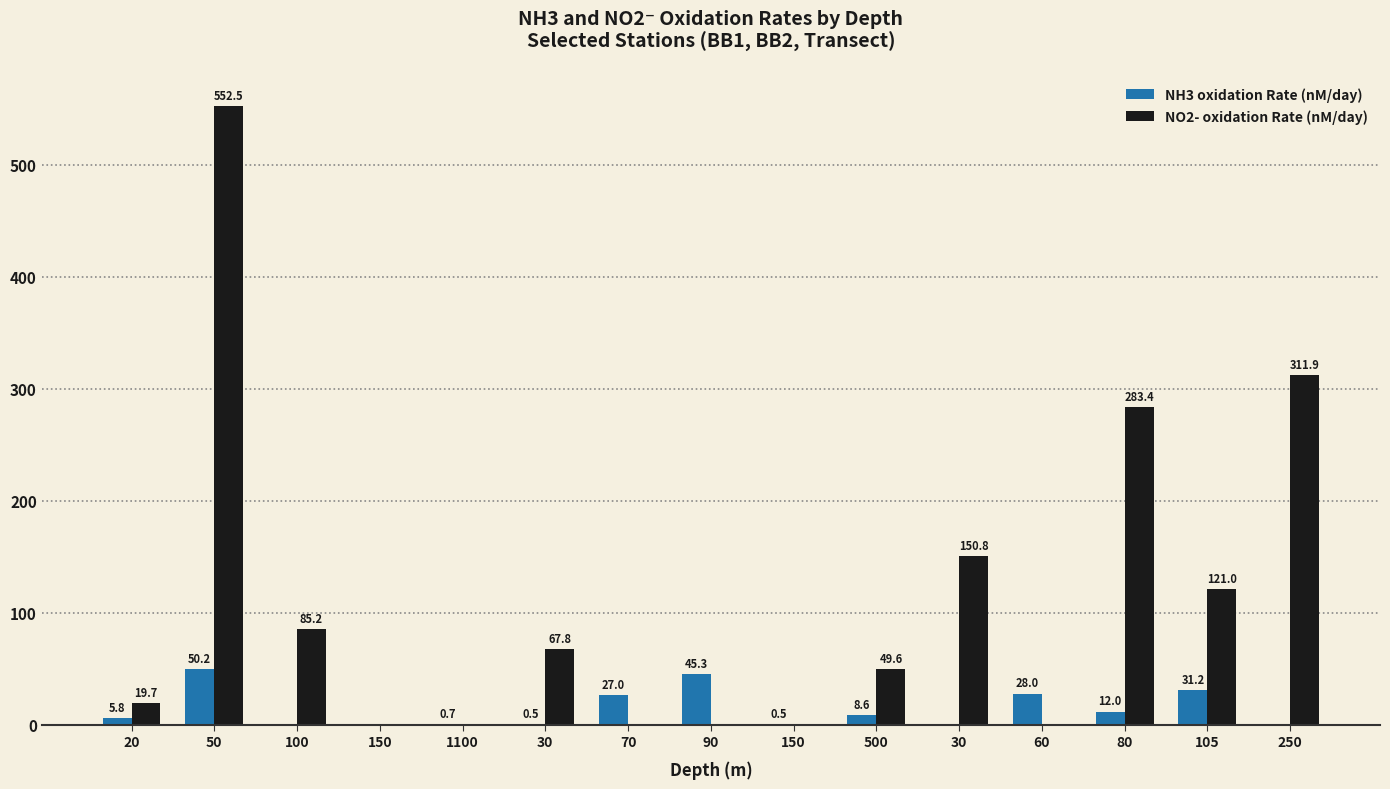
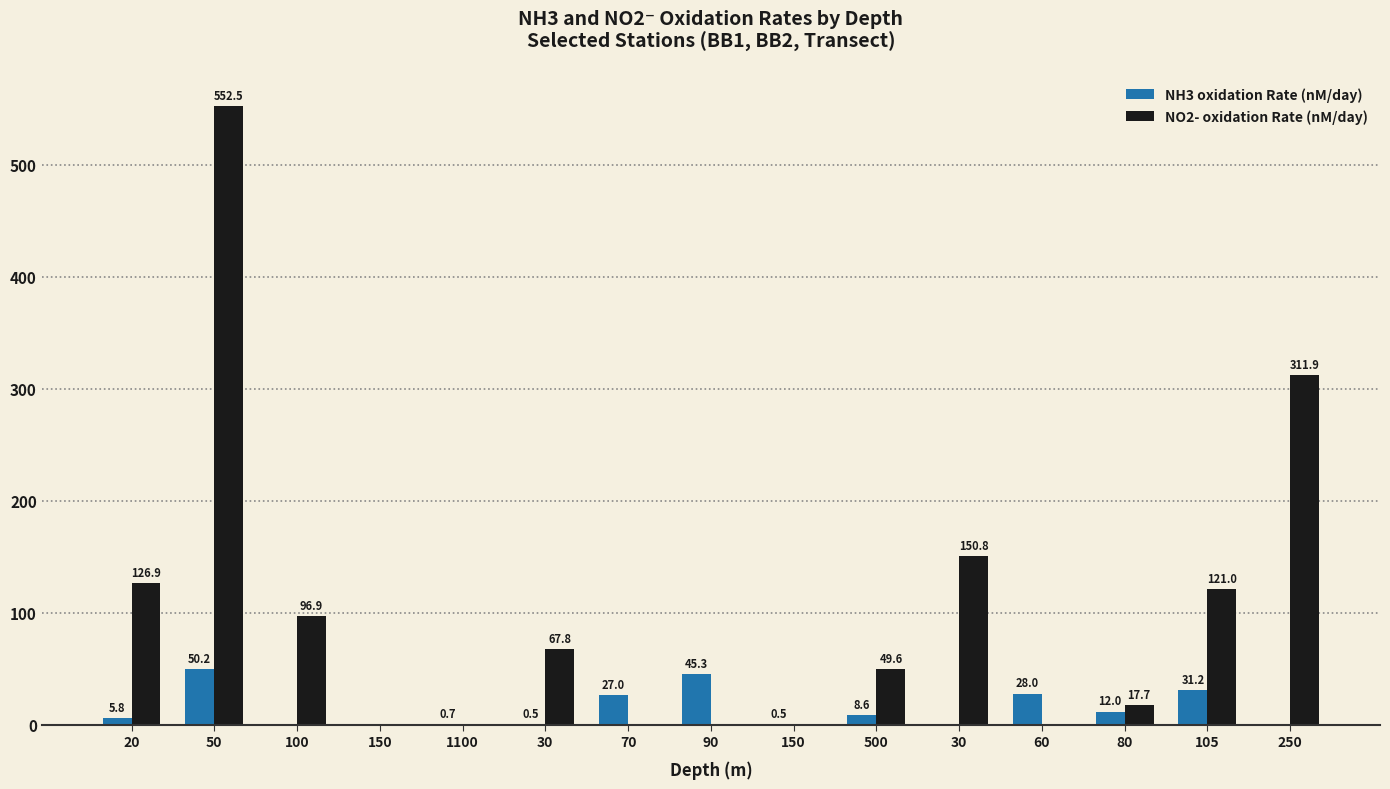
NO2- oxidation Rate (nM/day), 20: 19.7 -> 126.9
NO2- oxidation Rate (nM/day), 100: 85.2 -> 96.9
NO2- oxidation Rate (nM/day), 80: 283.4 -> 17.7
